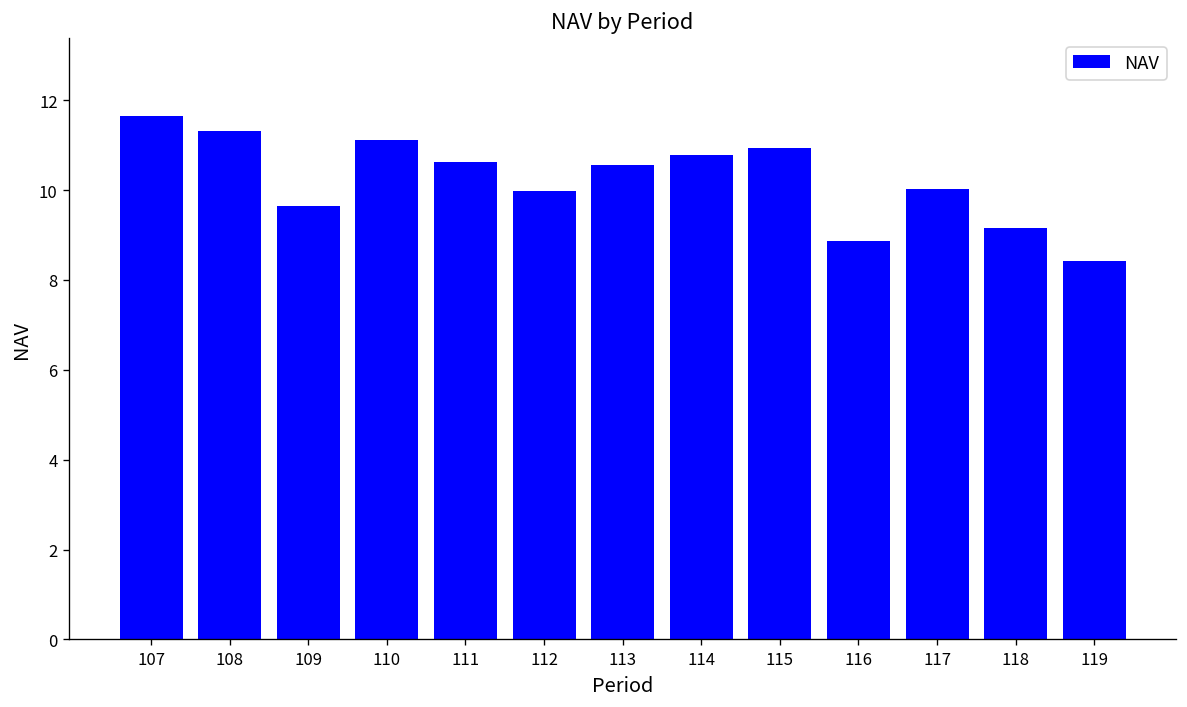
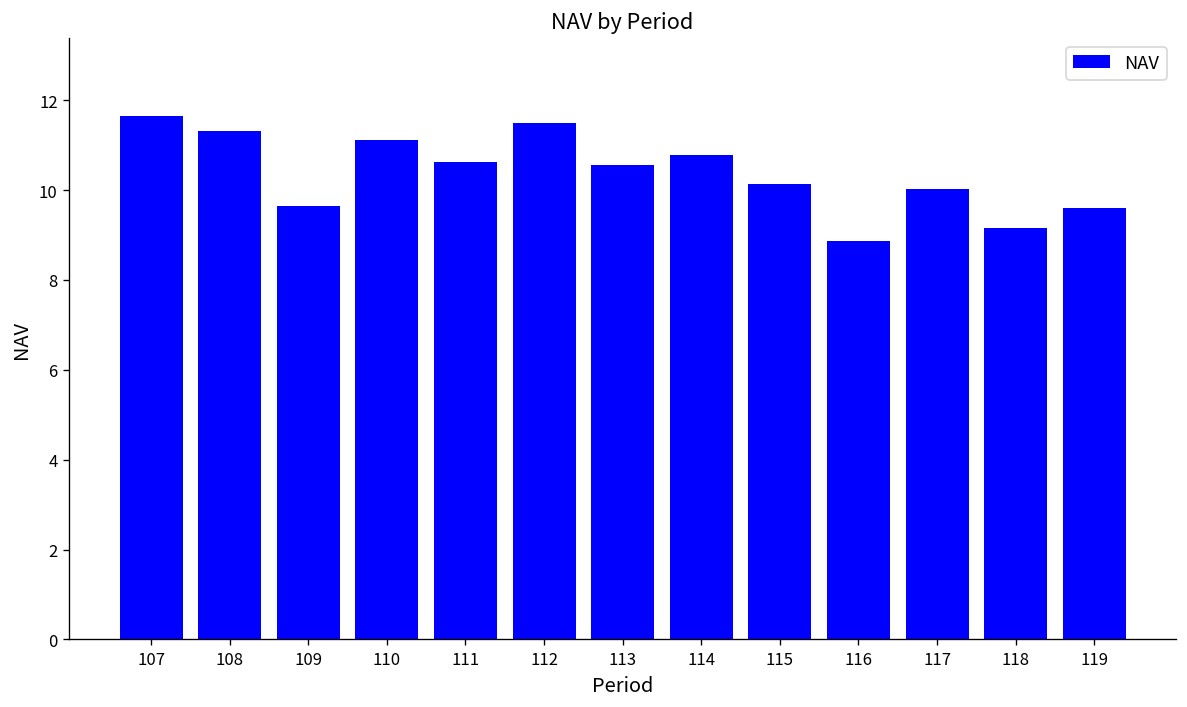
112: 10.0 -> 11.5
115: 10.9 -> 10.1
119: 8.4 -> 9.6
